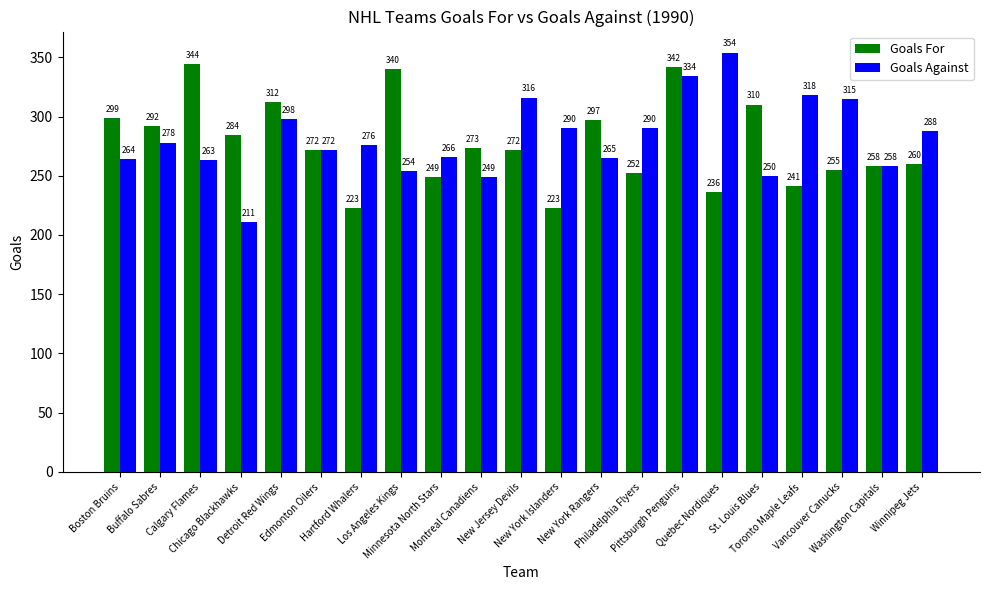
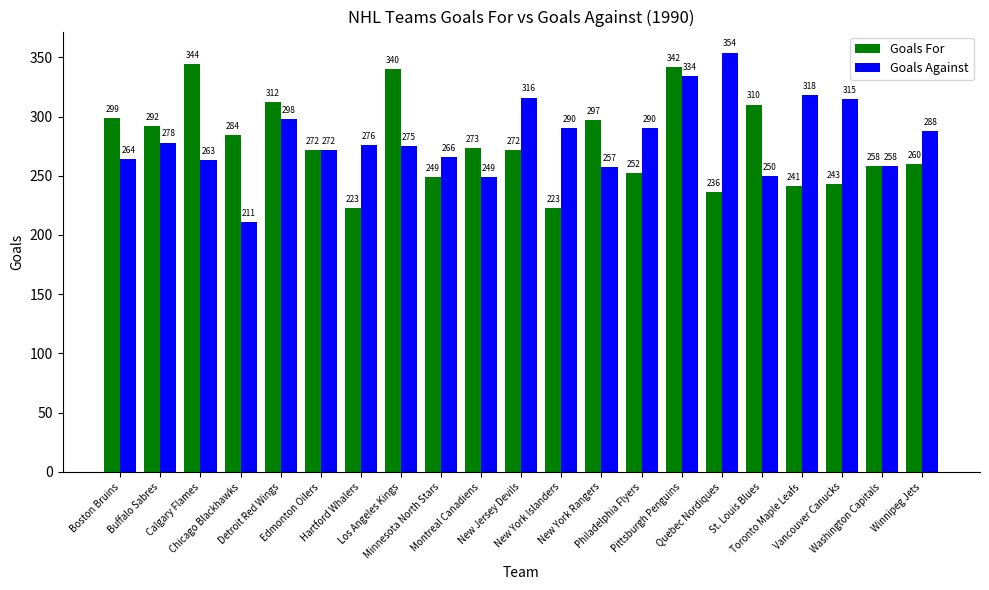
Goals Against, Los Angeles Kings: 254 -> 275
Goals Against, New York Rangers: 265 -> 257
Goals For, Vancouver Canucks: 255 -> 243
